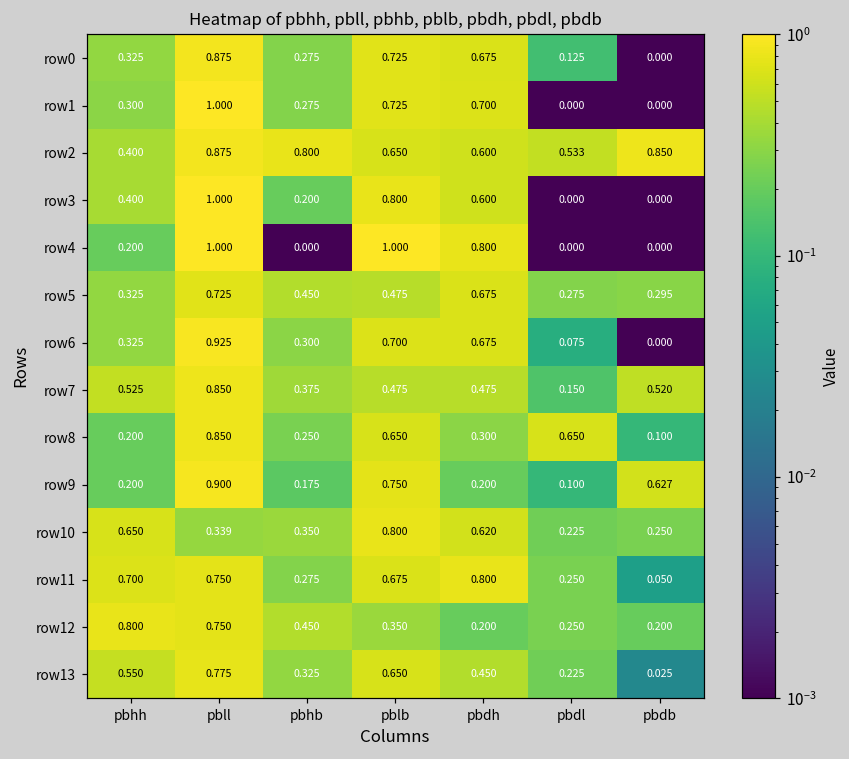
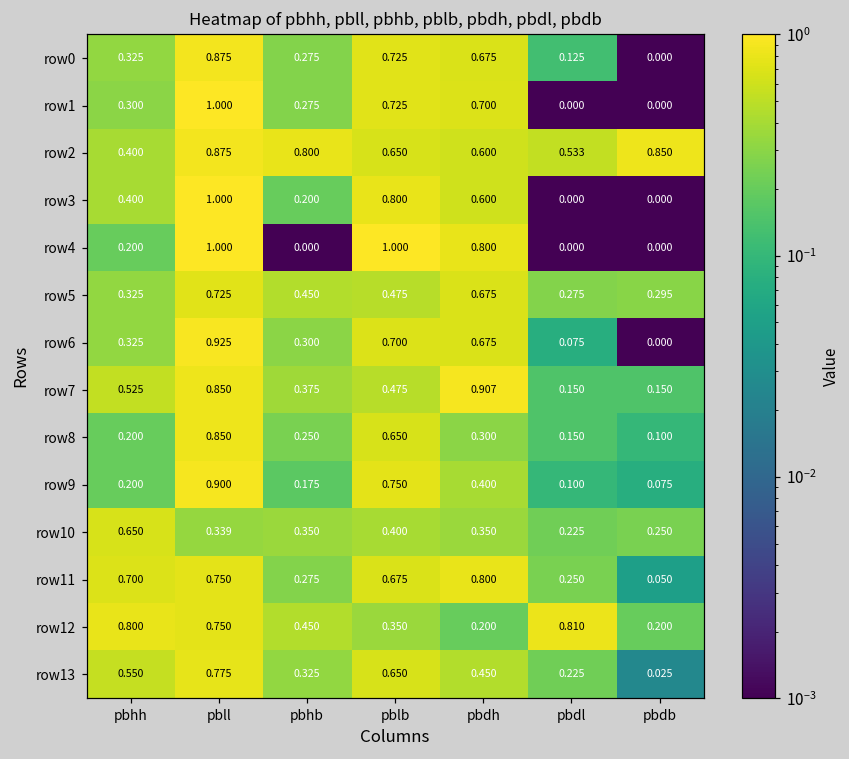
row7, pbdh: 0.475 -> 0.907
row7, pbdb: 0.520 -> 0.150
row8, pbdl: 0.650 -> 0.150
row9, pbdh: 0.200 -> 0.400
row9, pbdb: 0.627 -> 0.075
row10, pblb: 0.800 -> 0.400
row10, pbdh: 0.620 -> 0.350
row12, pbdl: 0.250 -> 0.810
